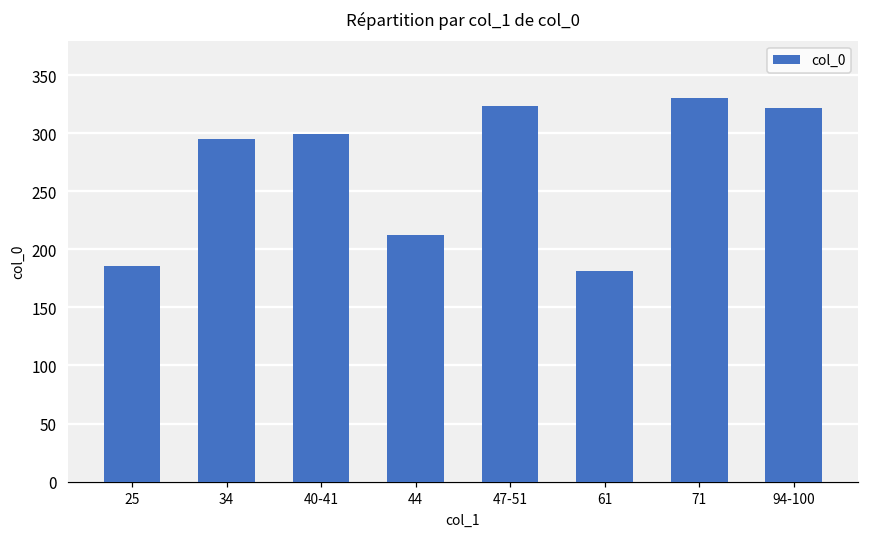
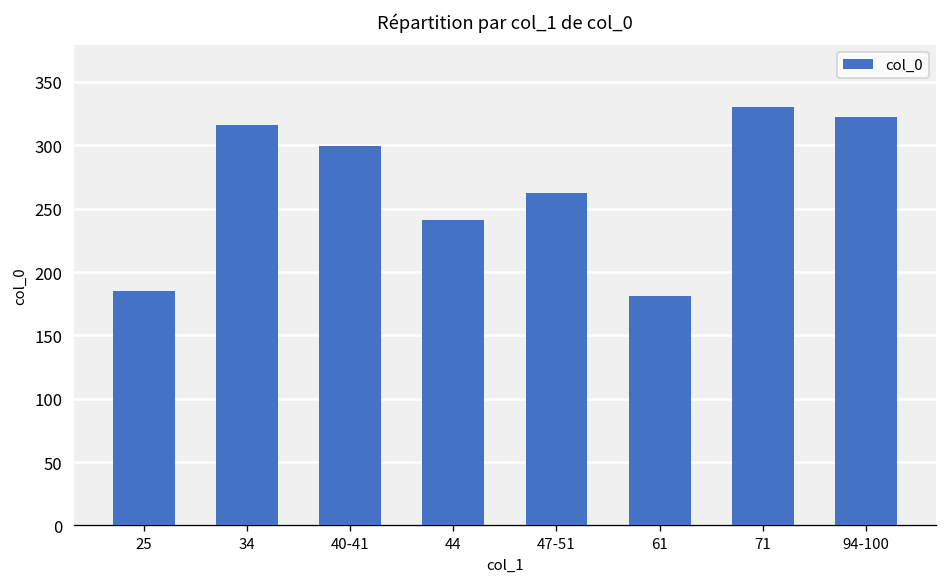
34: 295 -> 316
44: 213 -> 241
47-51: 324 -> 263
